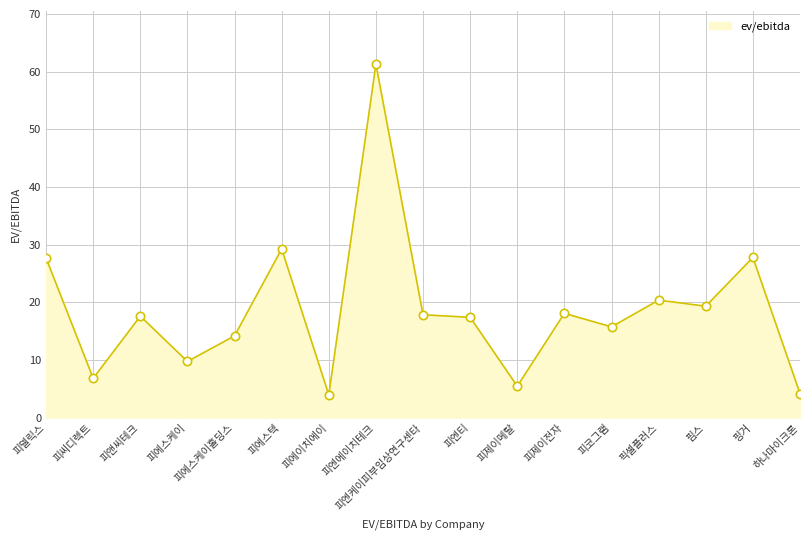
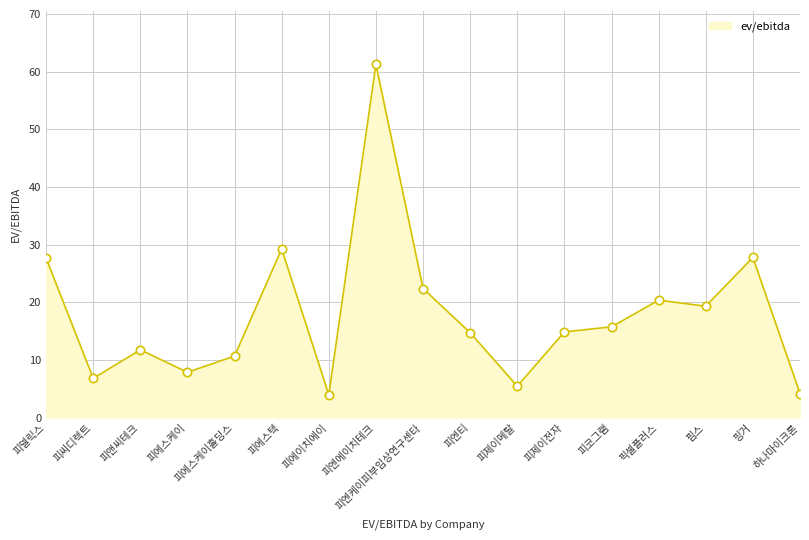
피앤씨테크: 18 -> 12
피에스케이: 10 -> 8
피에스케이홀딩스: 14 -> 11
피엔케이피부임상연구센타: 18 -> 22
피엔티: 17 -> 15
피제이전자: 18 -> 15
